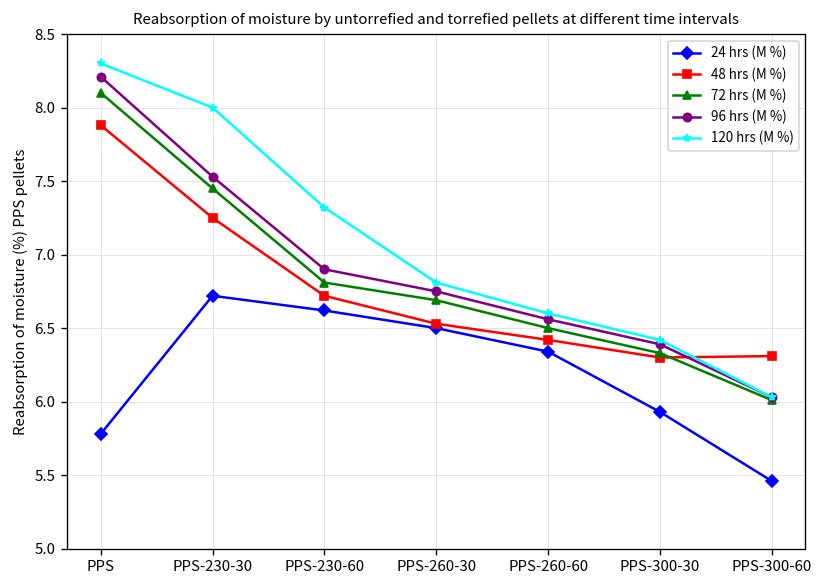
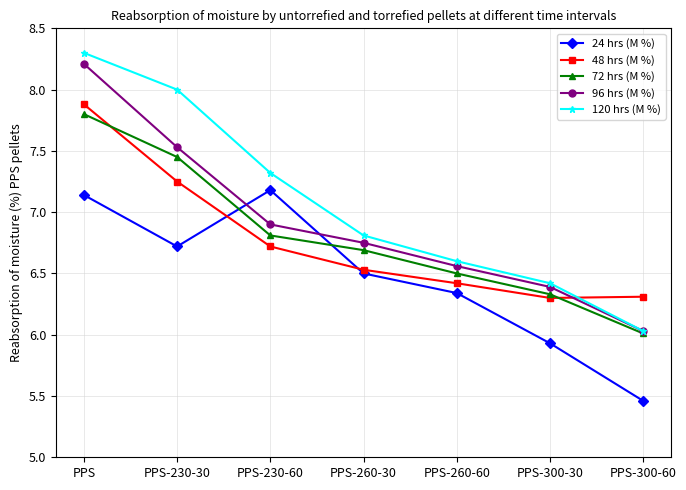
24 hrs (M %), PPS: 5.78 -> 7.14
72 hrs (M %), PPS: 8.1 -> 7.8
24 hrs (M %), PPS-230-60: 6.62 -> 7.18
